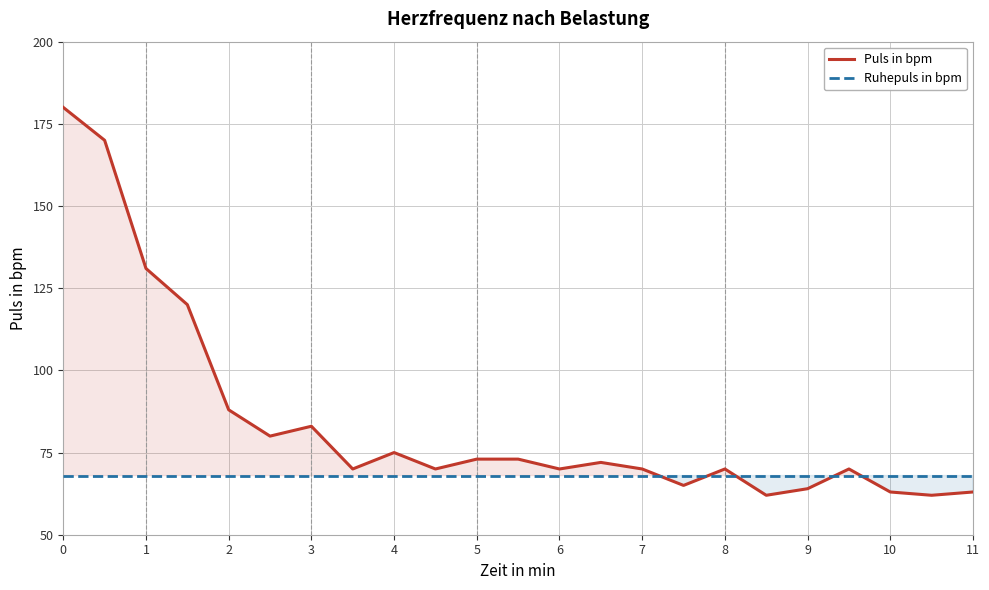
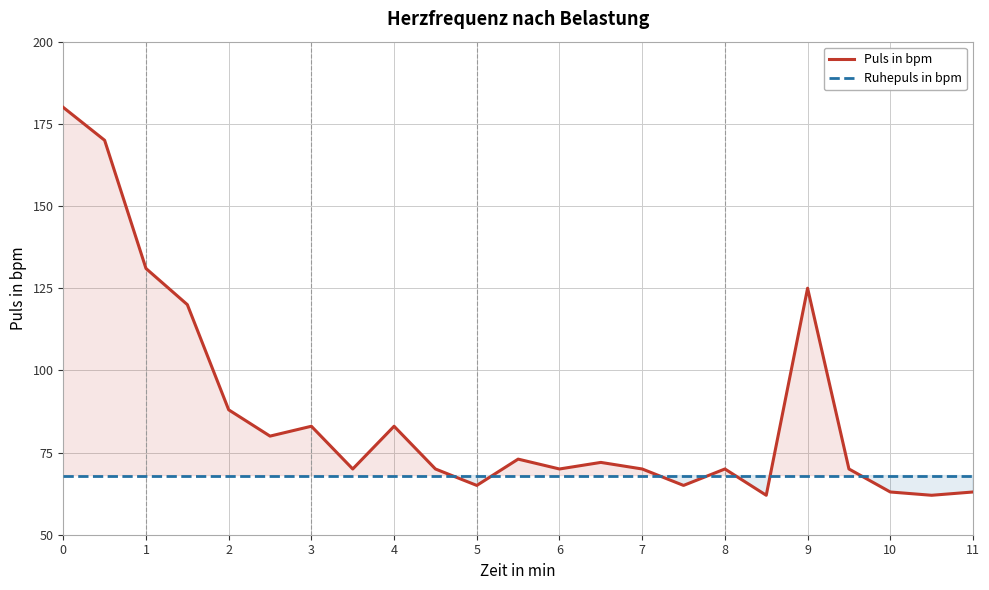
Puls in bpm, 4: 75 -> 83
Puls in bpm, 5: 73 -> 65
Puls in bpm, 9: 64 -> 125
